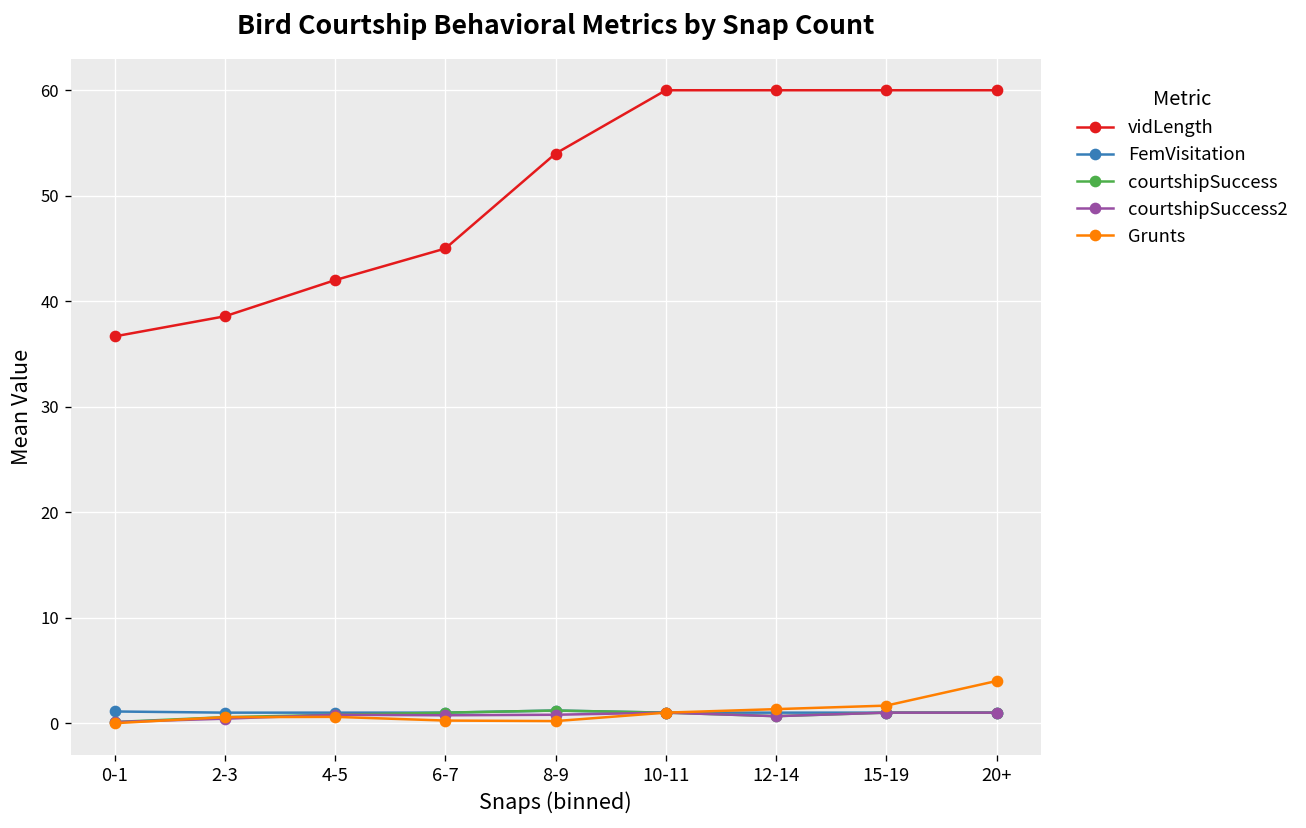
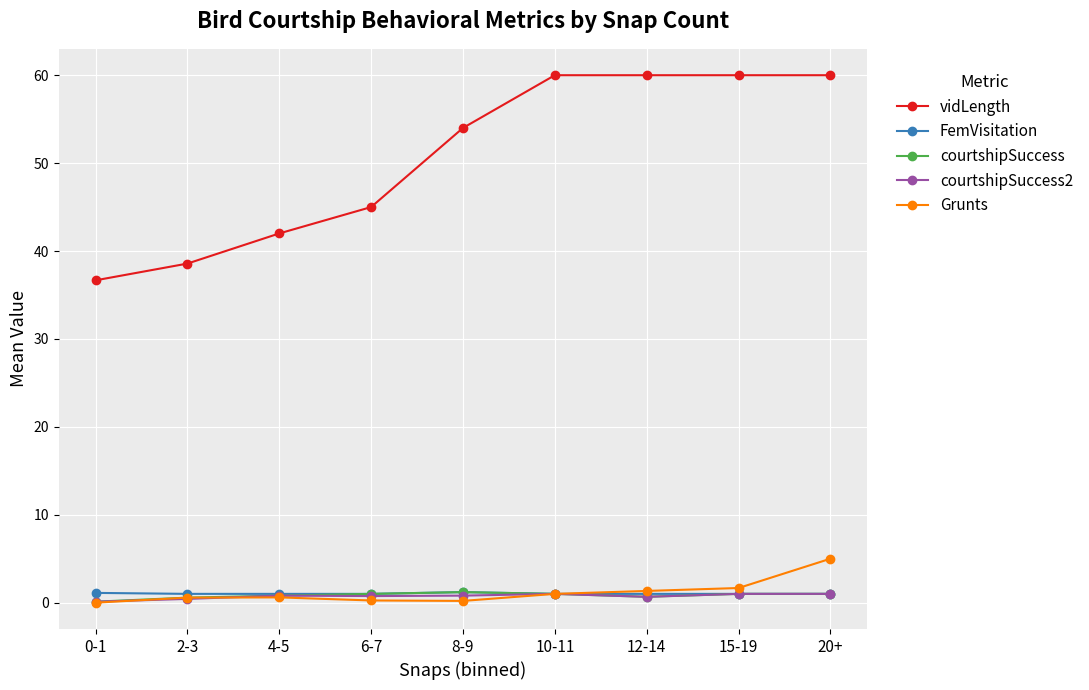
Grunts, 20+: 4 -> 5
